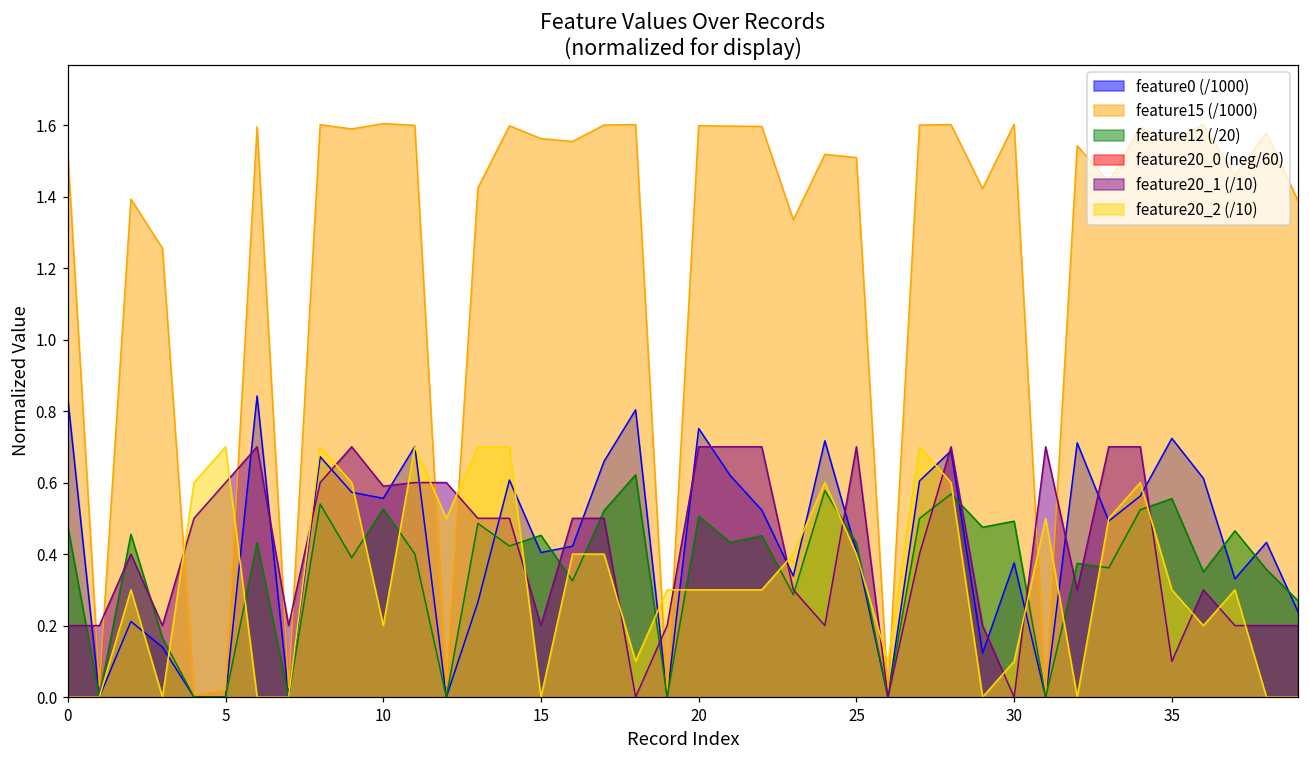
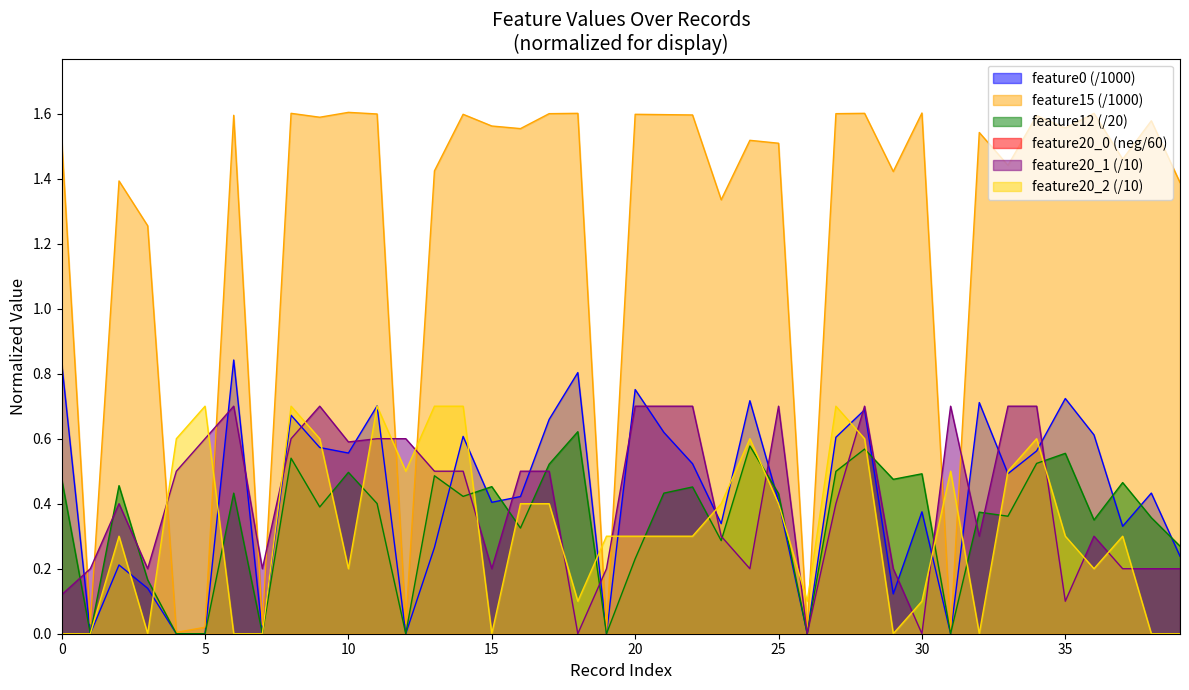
feature20_1 (/10), 0: 0.20 -> 0.12
feature12 (/20), 10: 0.53 -> 0.50
feature12 (/20), 20: 0.51 -> 0.23
